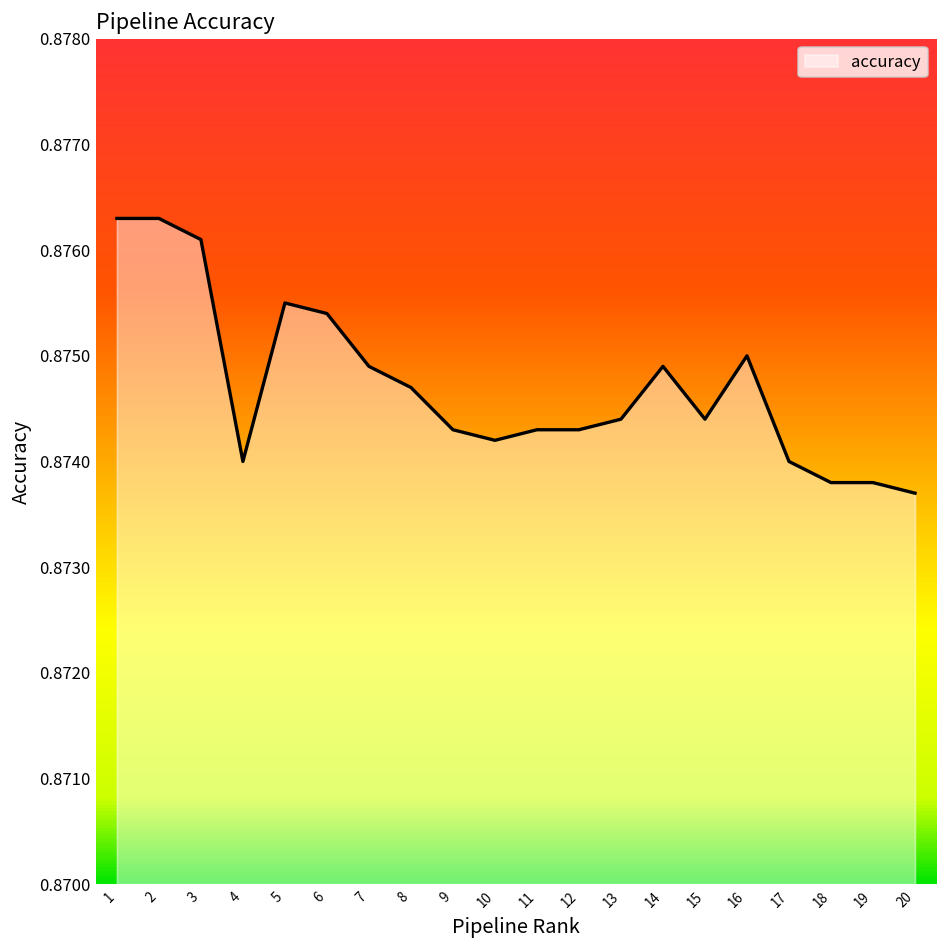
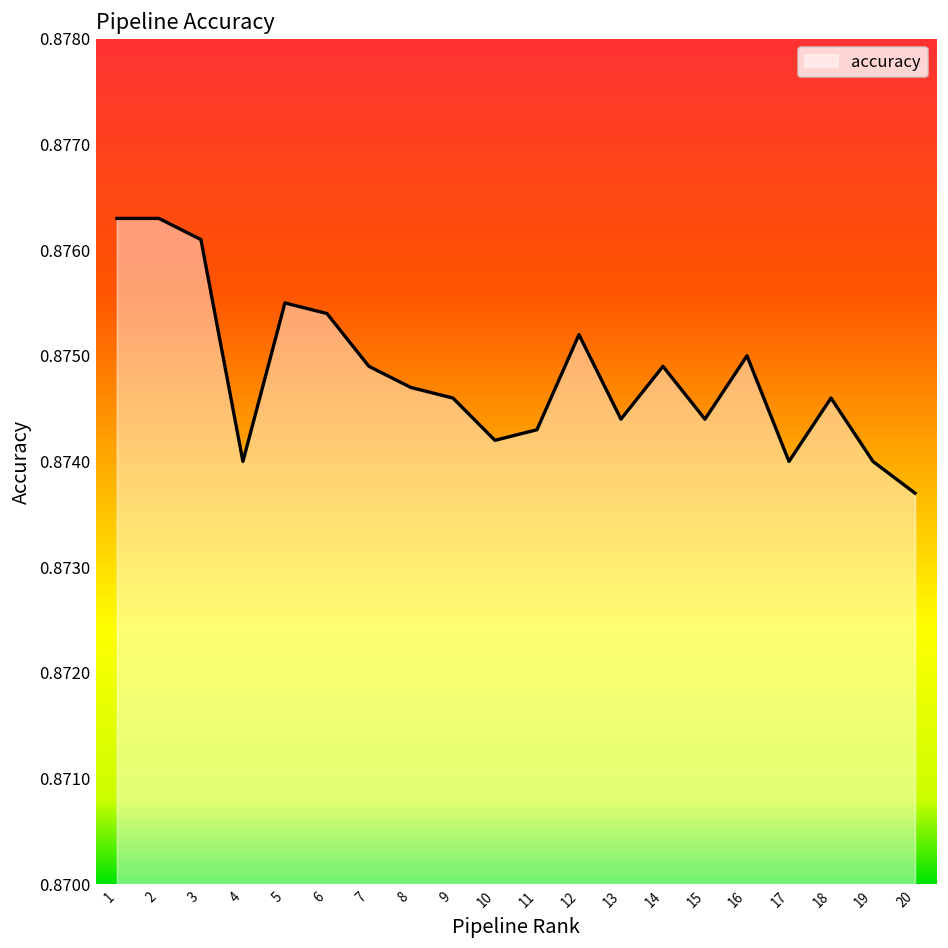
9: 0.8743 -> 0.8746
12: 0.8743 -> 0.8752
18: 0.8738 -> 0.8746
19: 0.8738 -> 0.8740
